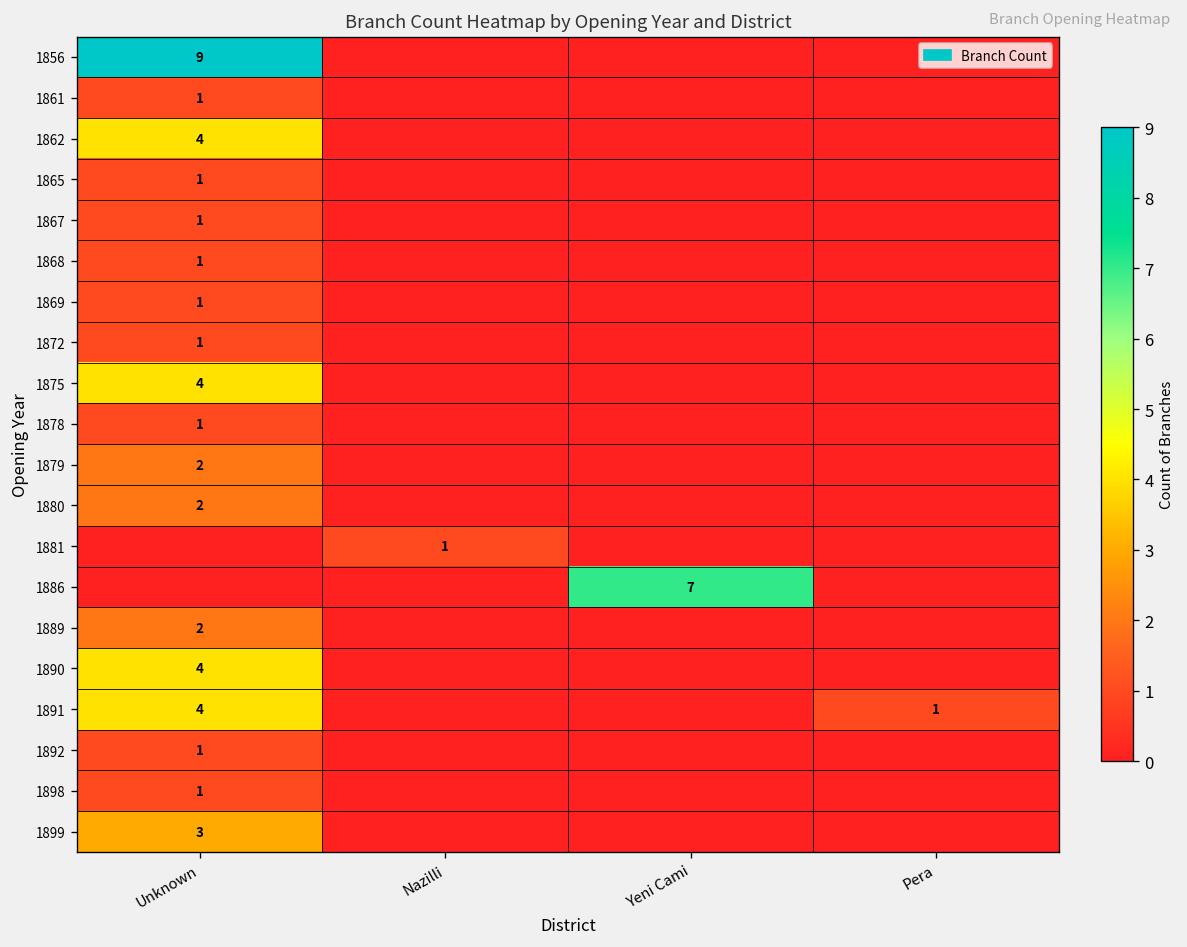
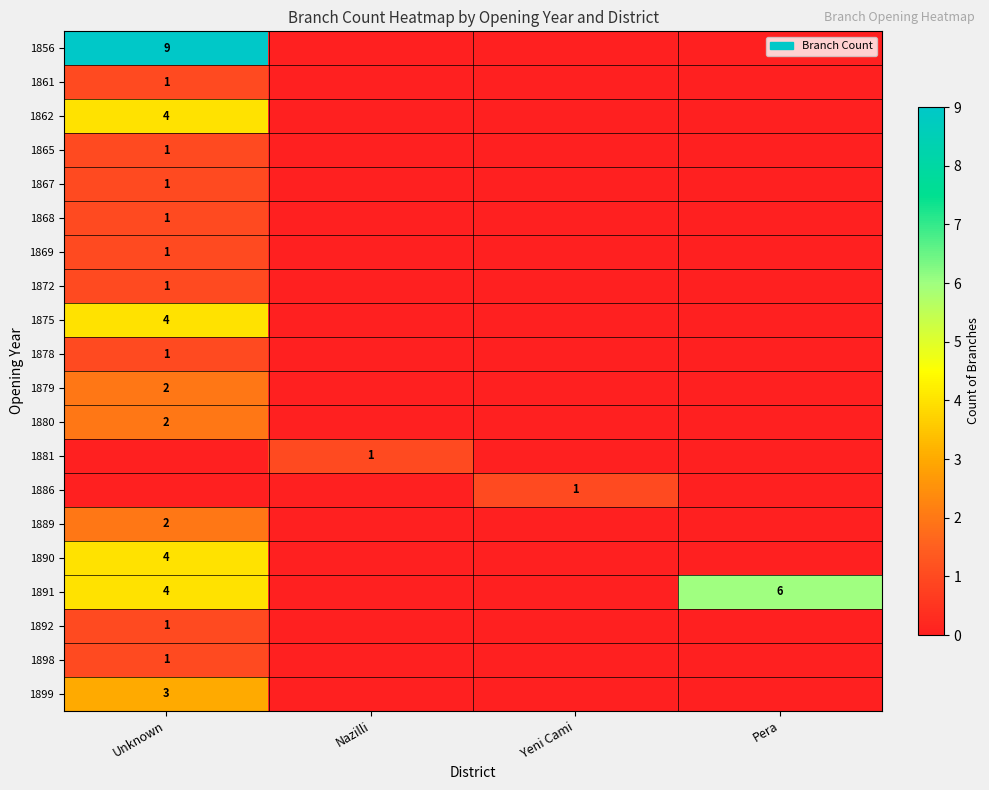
1886, Yeni Cami: 7 -> 1
1891, Pera: 1 -> 6
